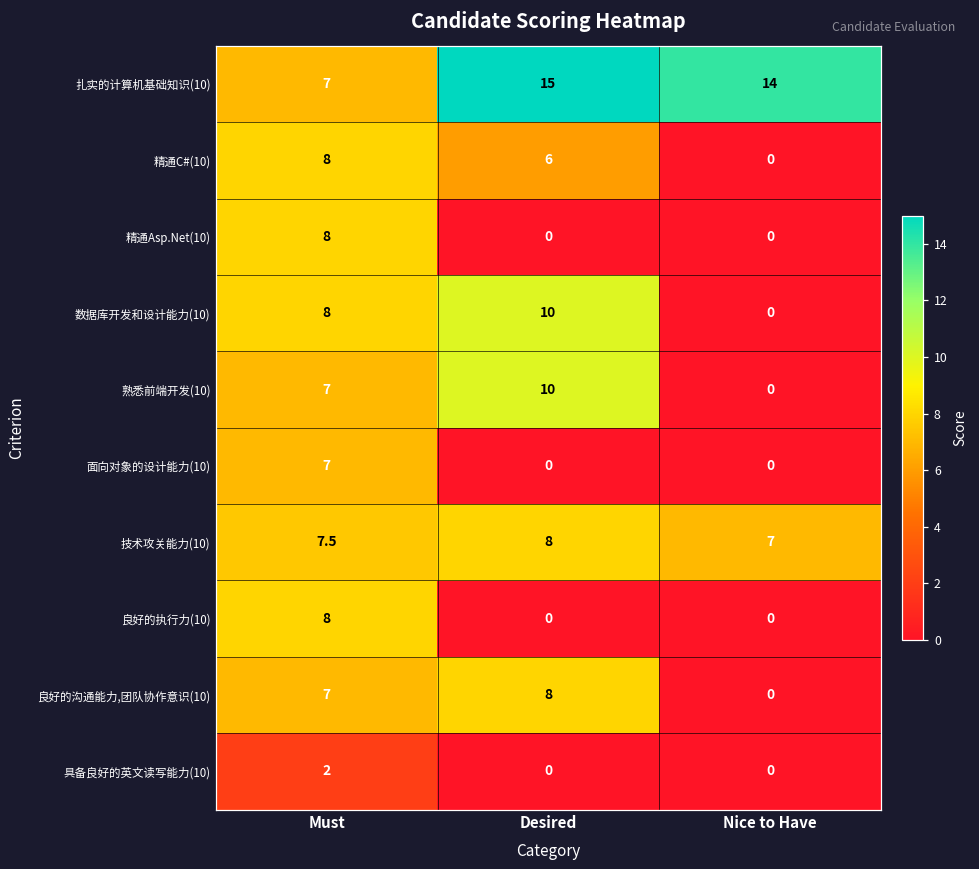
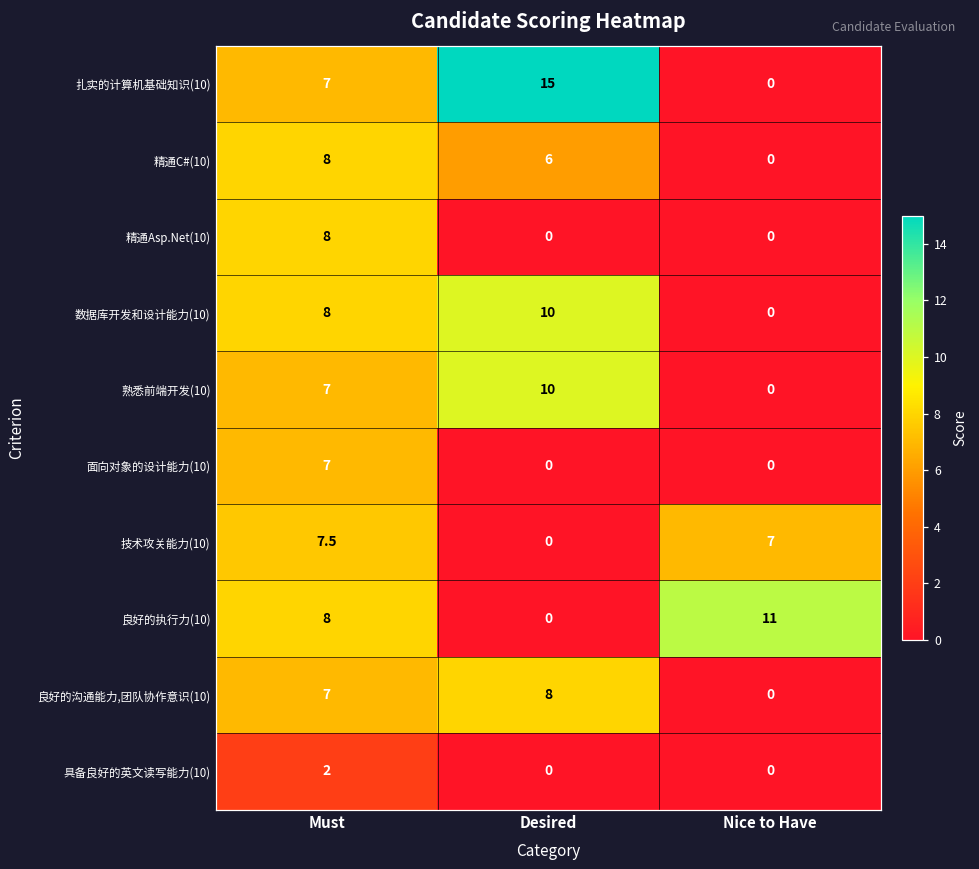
扎实的计算机基础知识(10), Nice to Have: 14 -> 0
技术攻关能力(10), Desired: 8 -> 0
良好的执行力(10), Nice to Have: 0 -> 11
